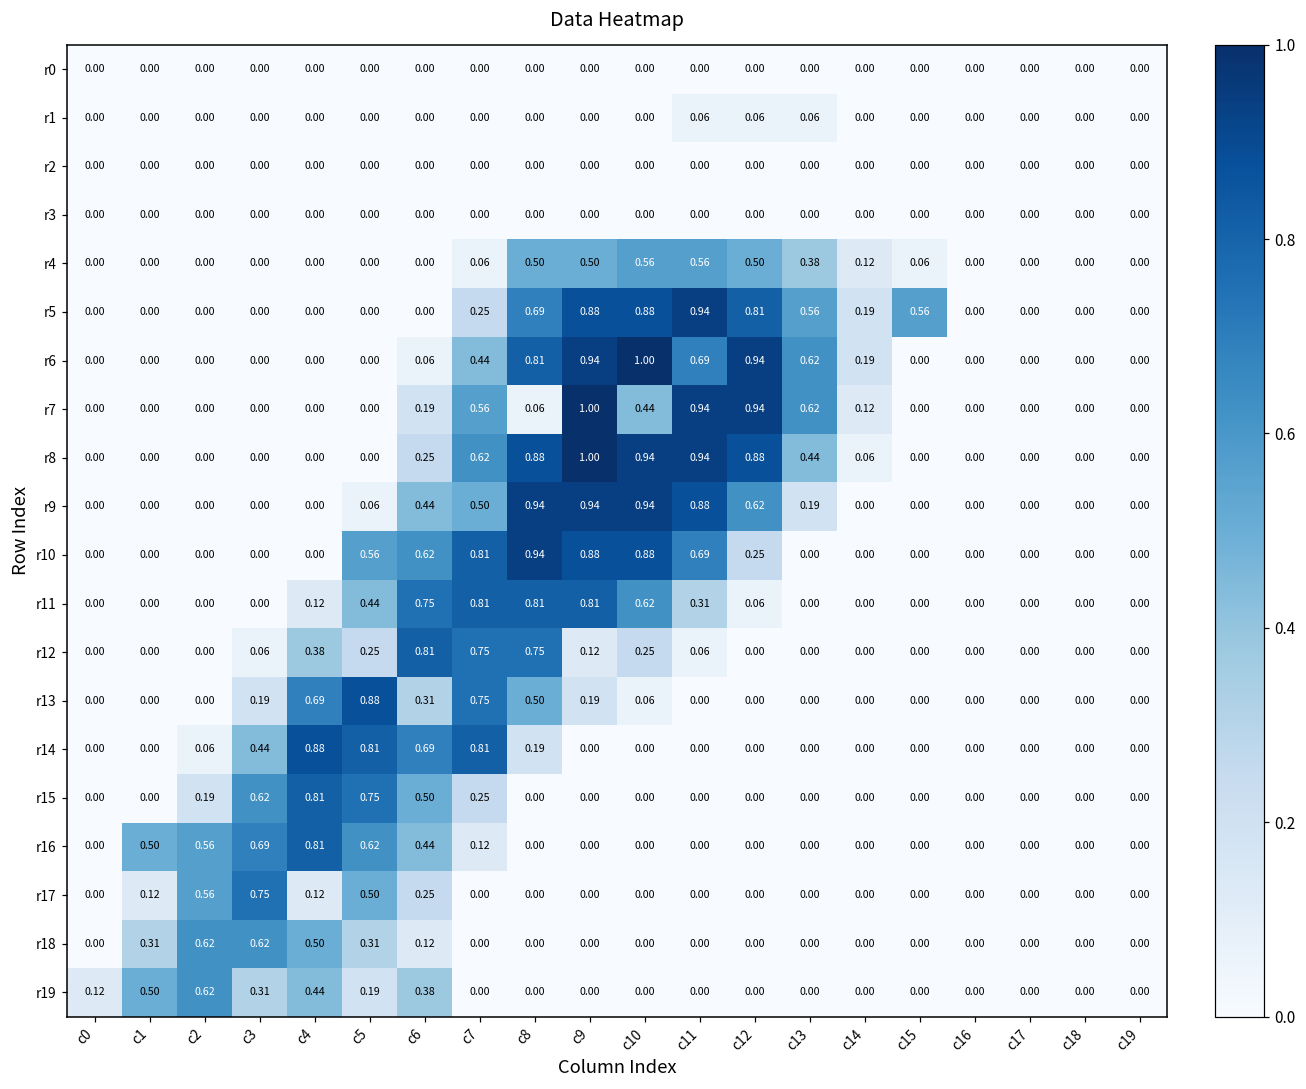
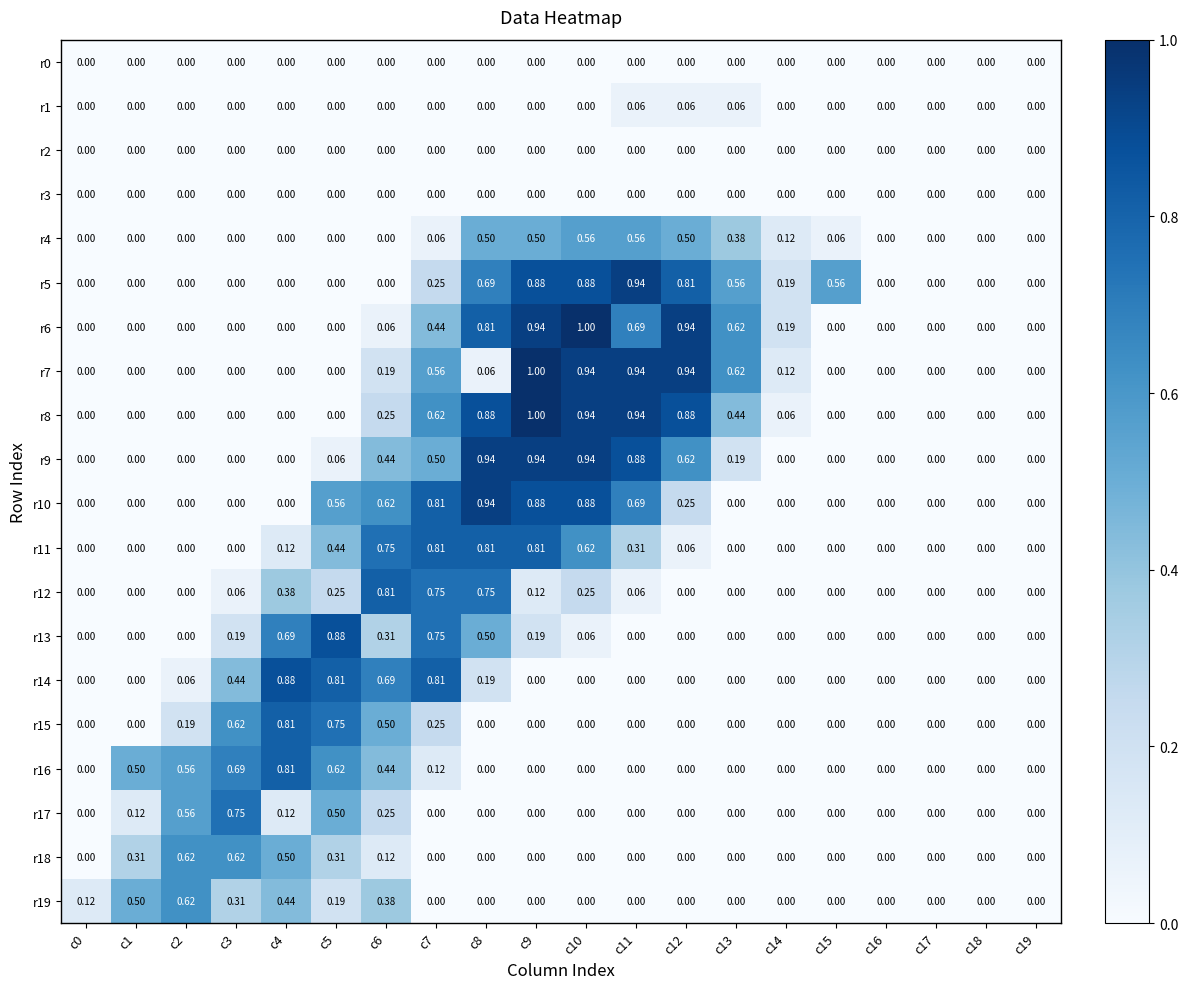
r7, c10: 0.44 -> 0.94
